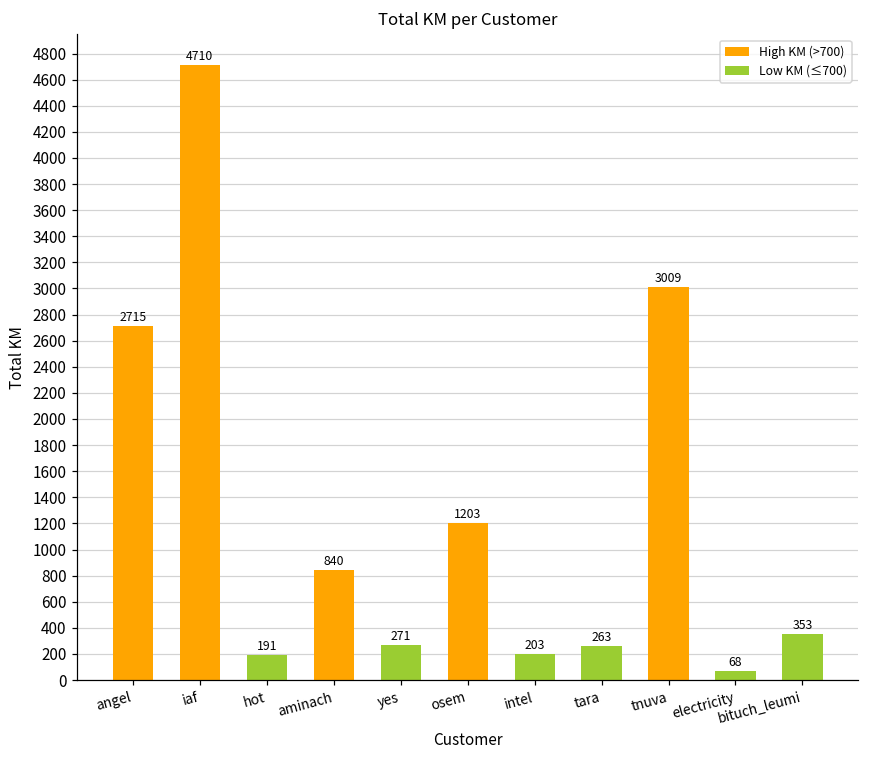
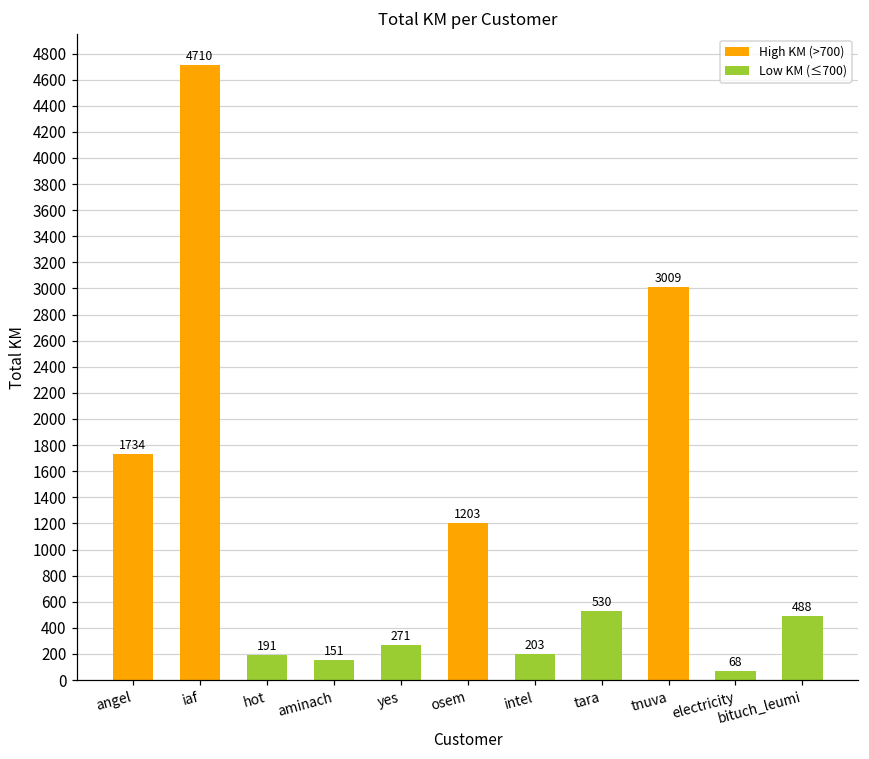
angel: 2715 -> 1734
aminach: 840 -> 151
tara: 263 -> 530
bituch_leumi: 353 -> 488
